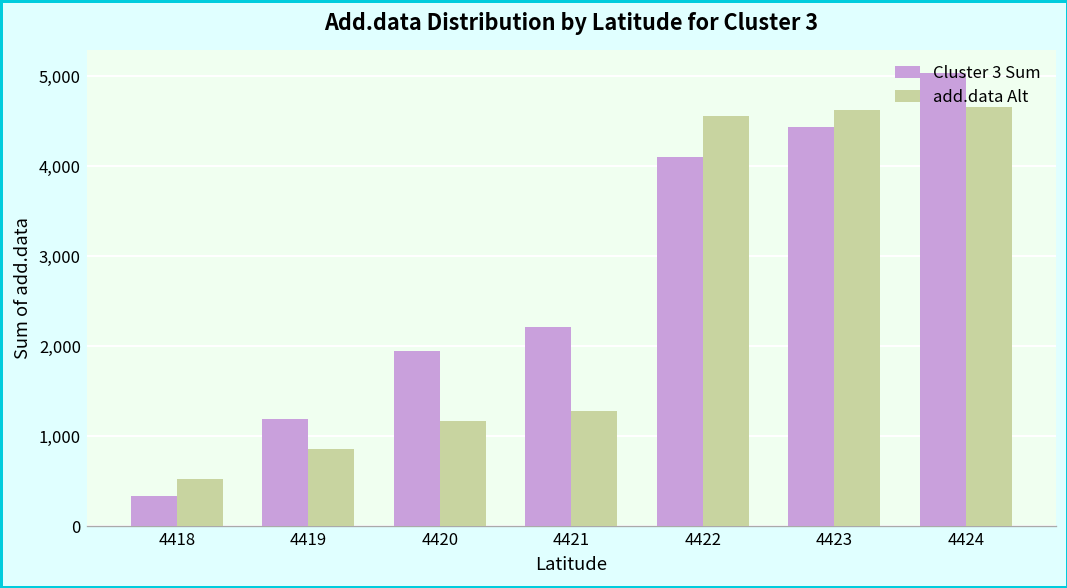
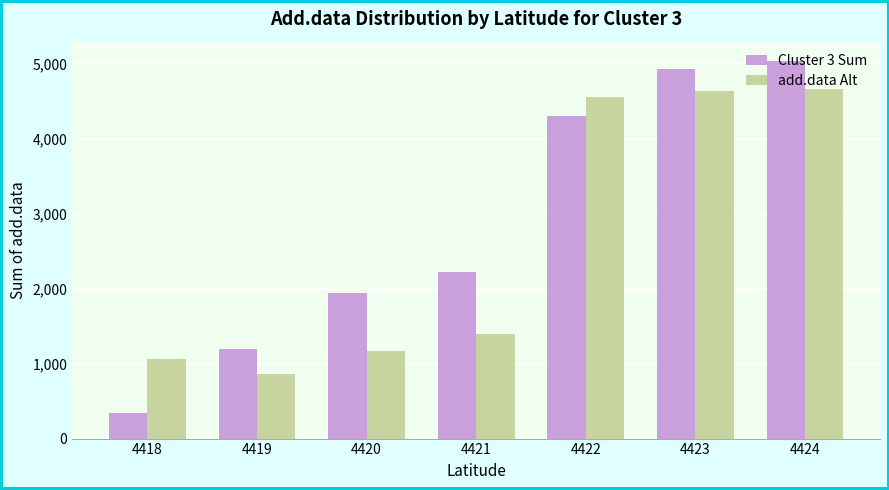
add.data Alt, 4418: 500 -> 1,100
add.data Alt, 4421: 1,300 -> 1,400
Cluster 3 Sum, 4422: 4,100 -> 4,300
Cluster 3 Sum, 4423: 4,400 -> 4,900
